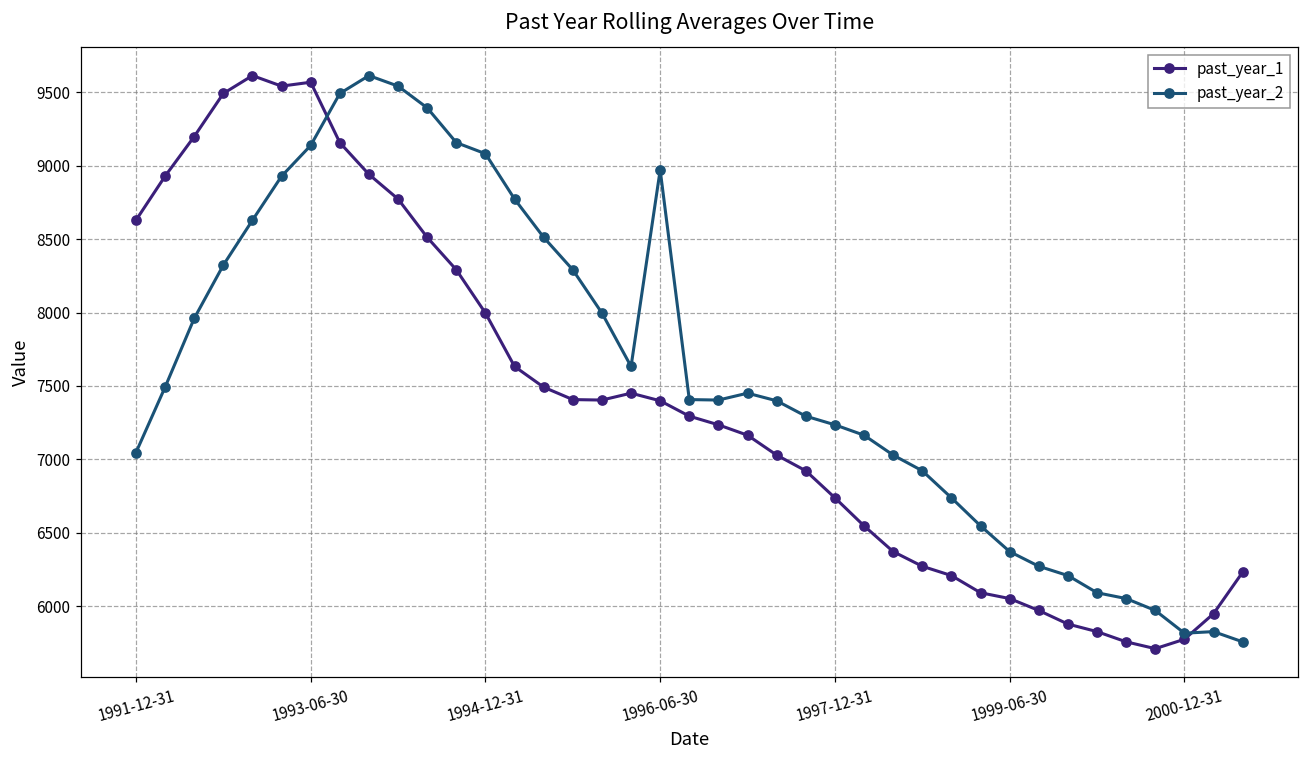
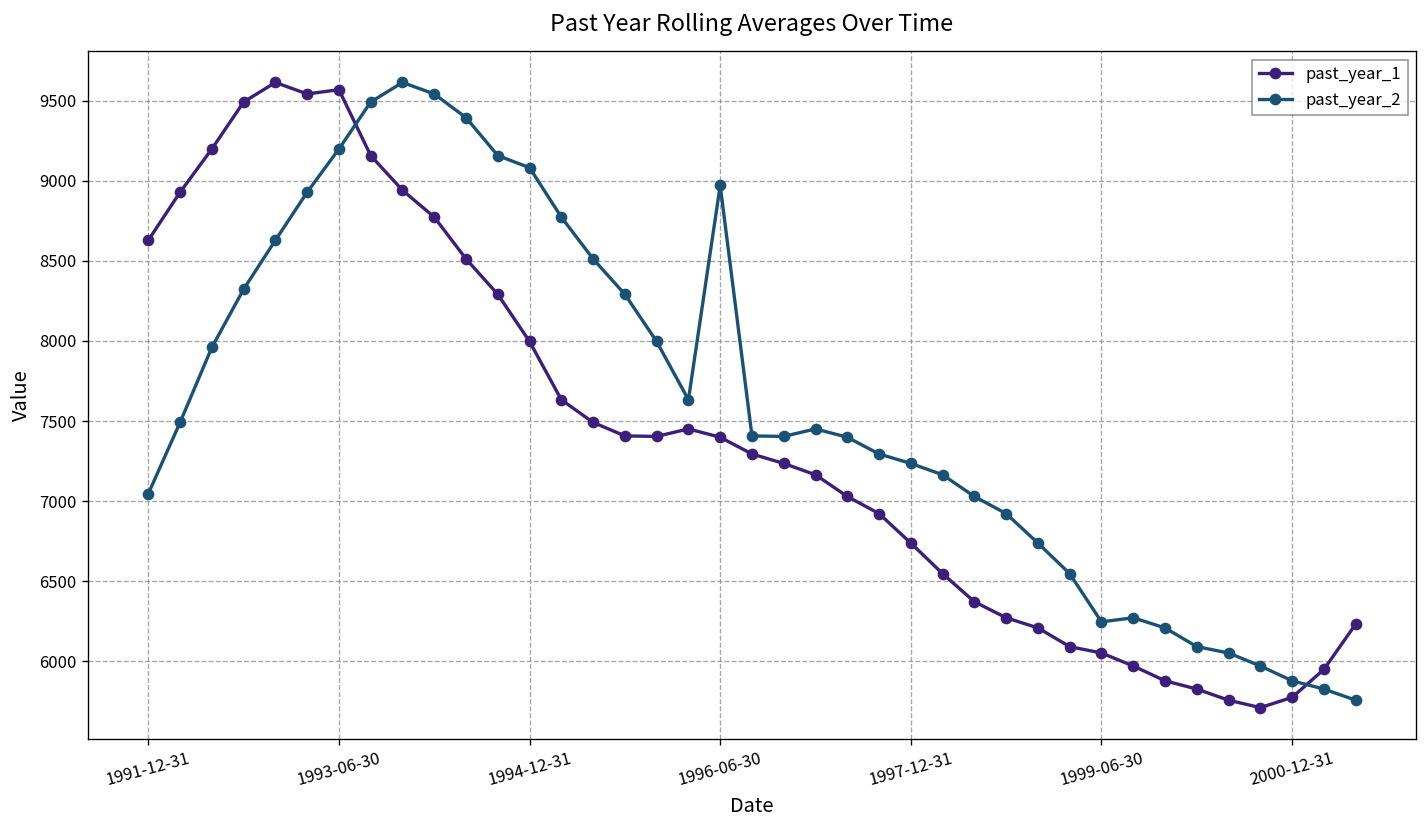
past_year_2, 1993-06-30: 9140 -> 9200
past_year_2, 1999-06-30: 6370 -> 6250
past_year_2, 2000-12-31: 5820 -> 5880
